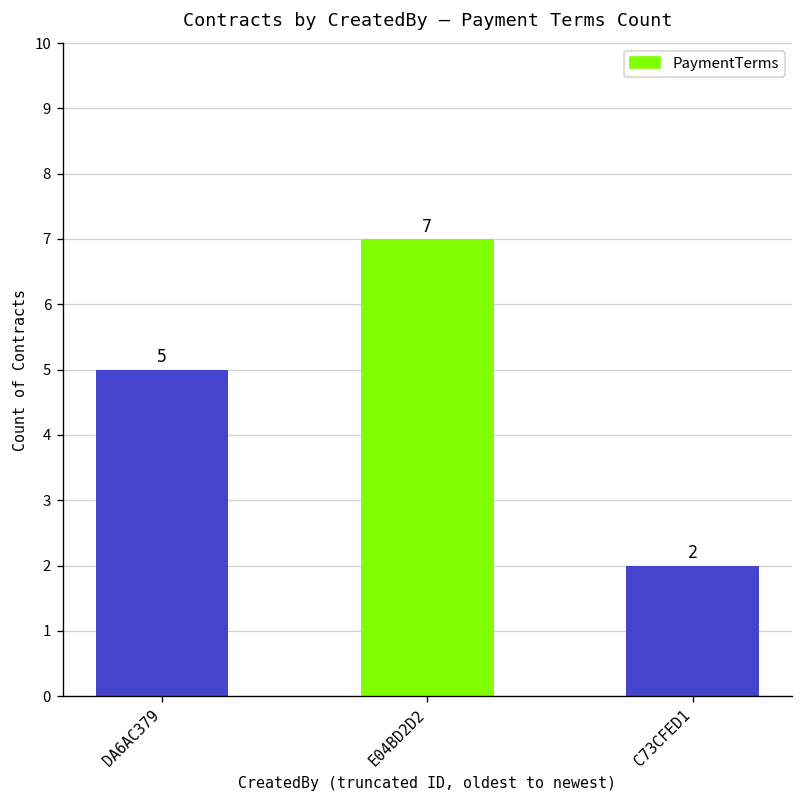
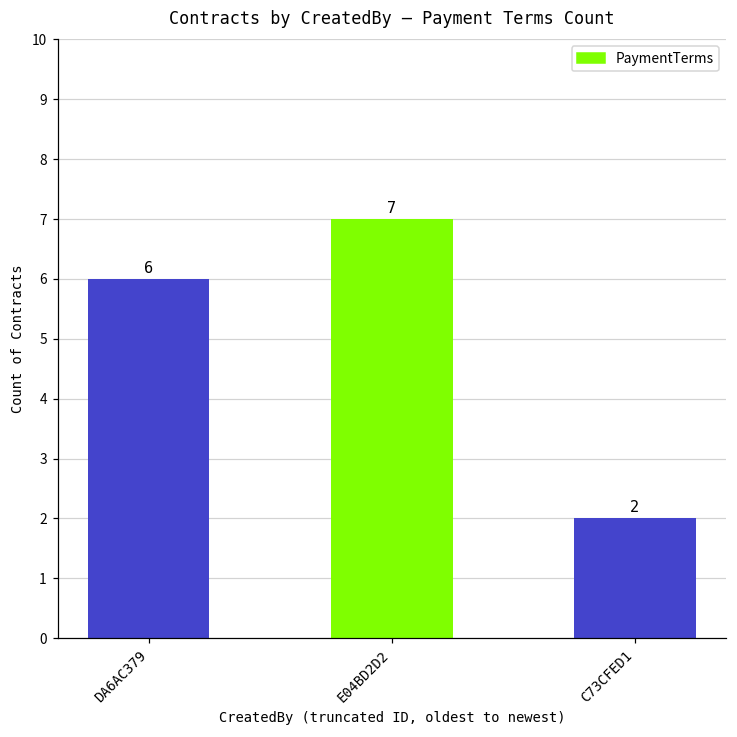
DA6AC379: 5 -> 6
